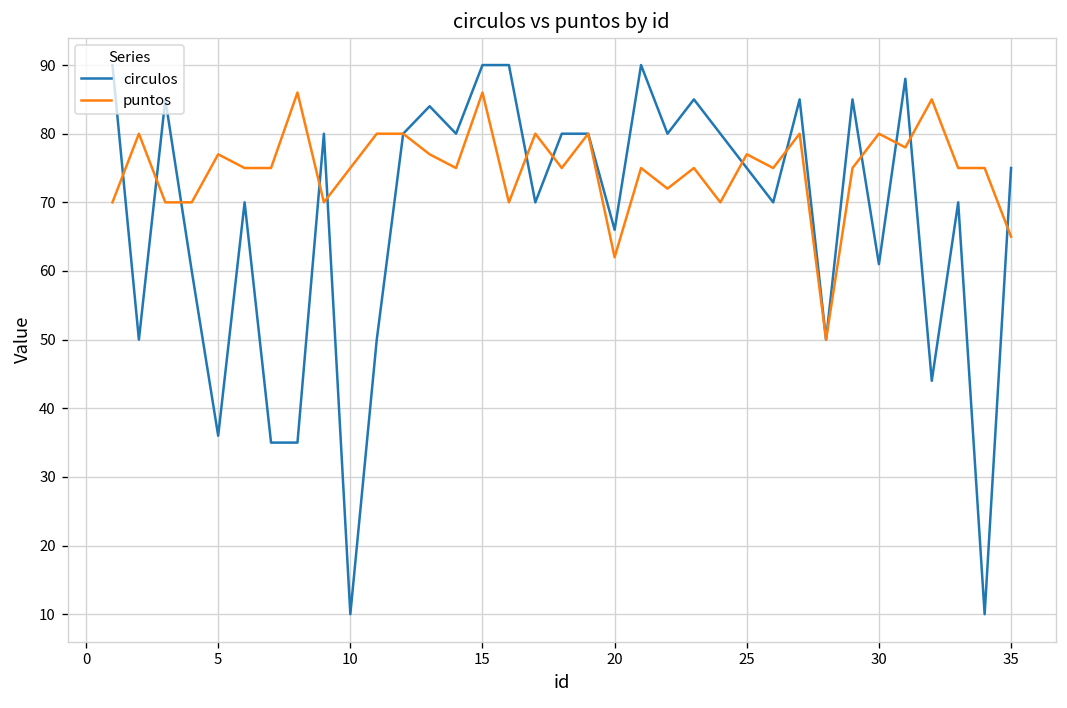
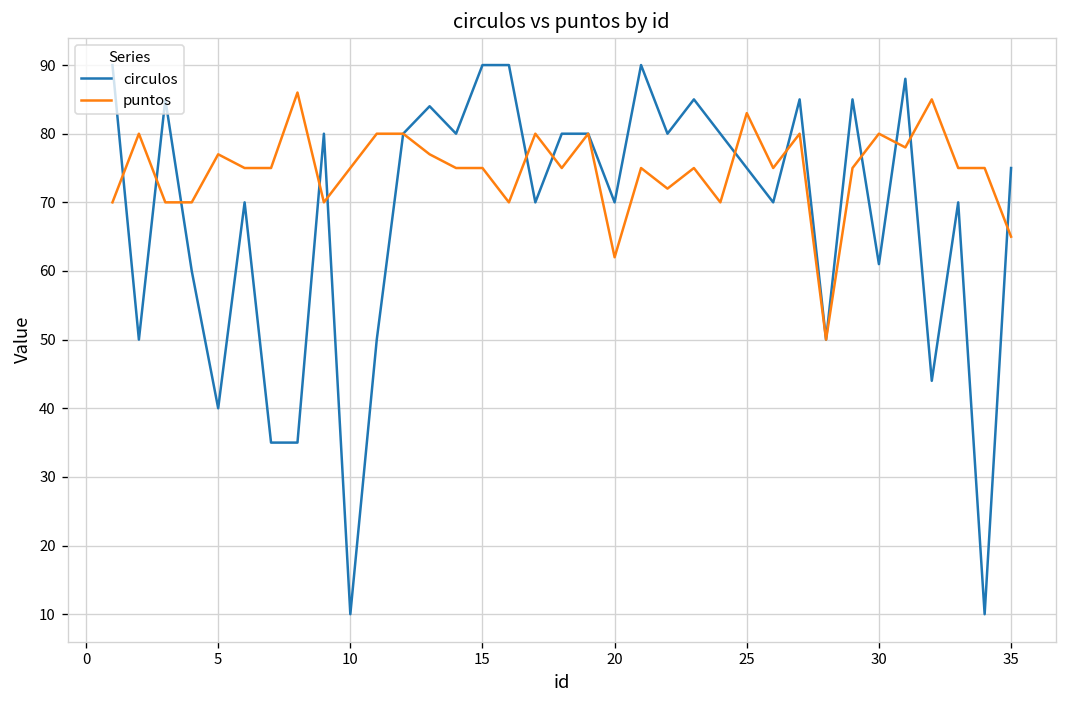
circulos, 5: 36 -> 40
puntos, 15: 86 -> 75
circulos, 20: 66 -> 70
puntos, 25: 77 -> 83
